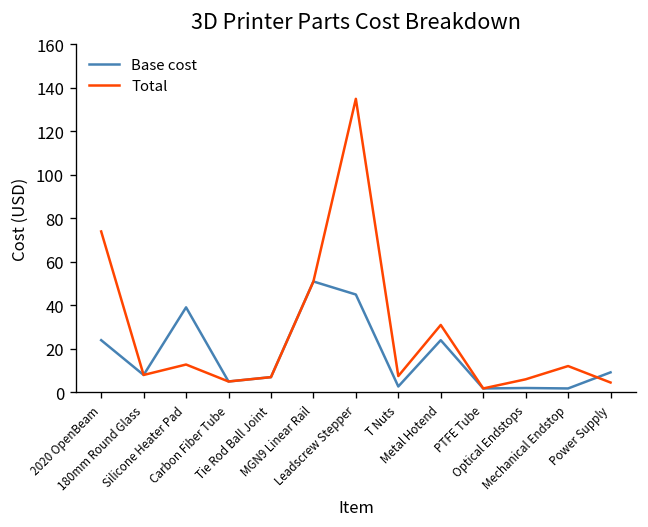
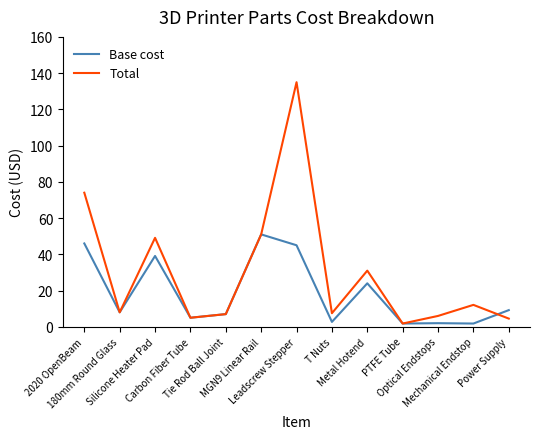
Base cost, 2020 OpenBeam: 24 -> 46
Total, Silicone Heater Pad: 13 -> 49
